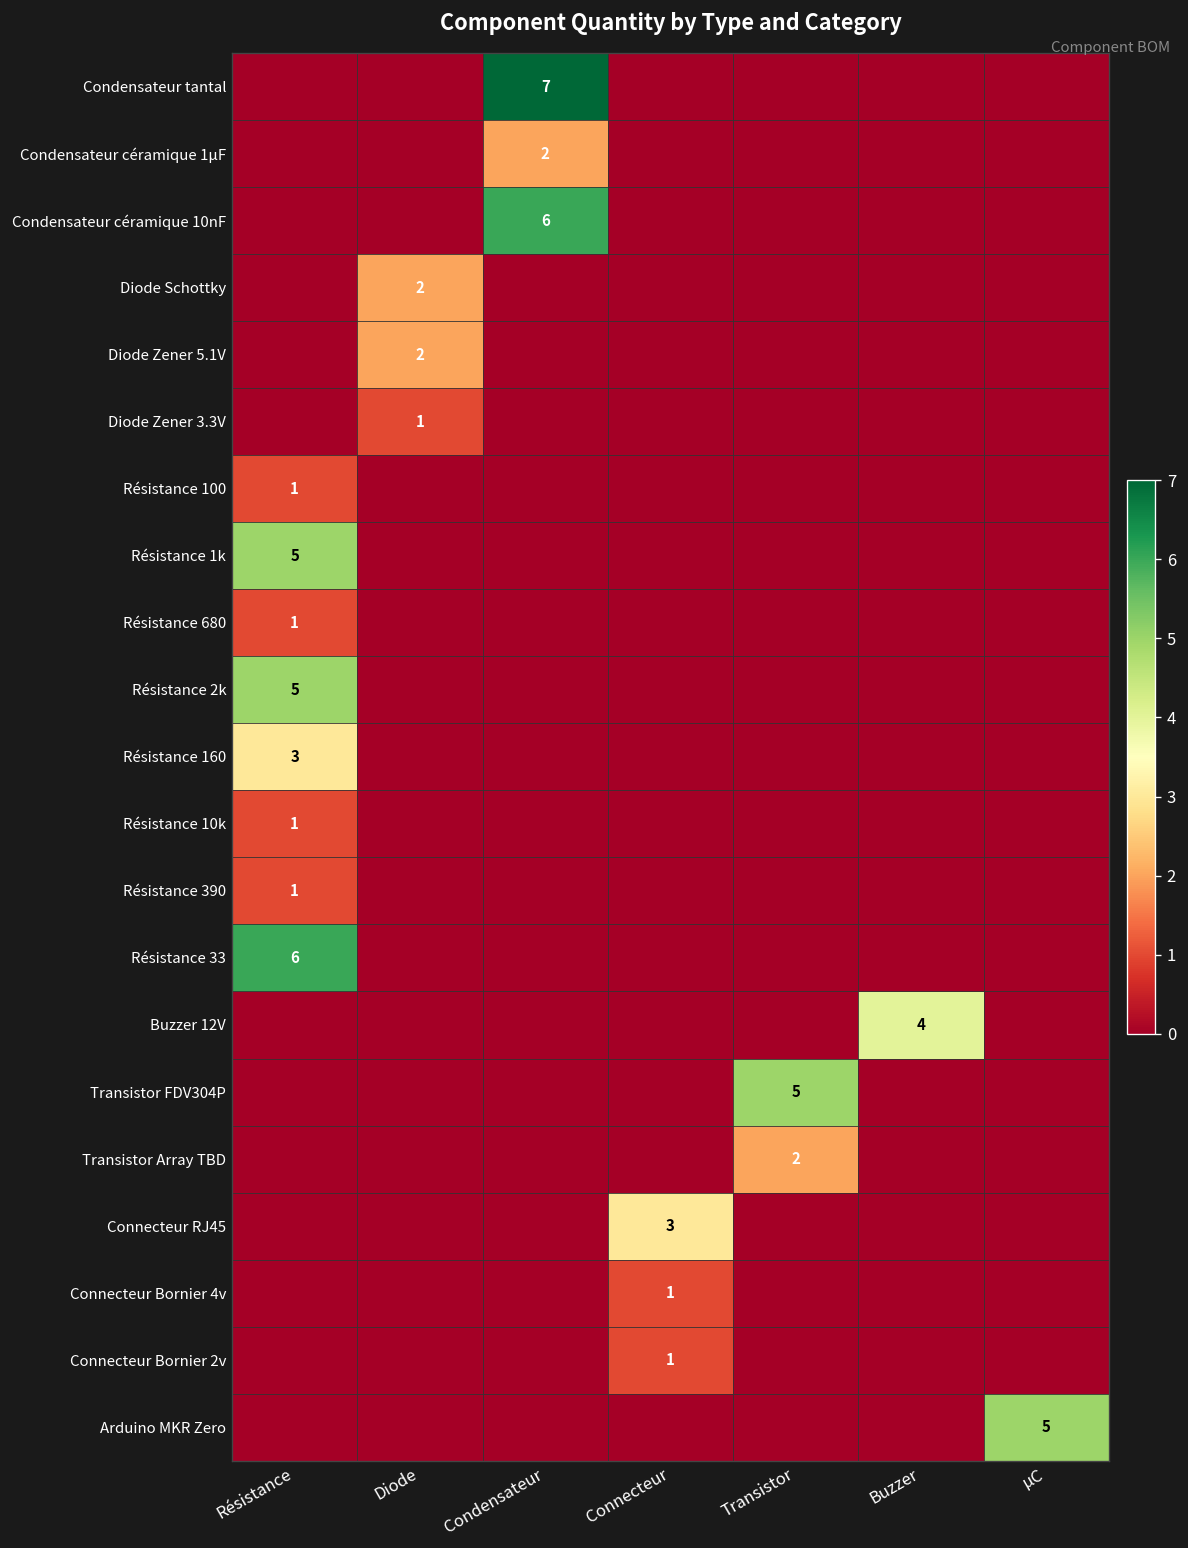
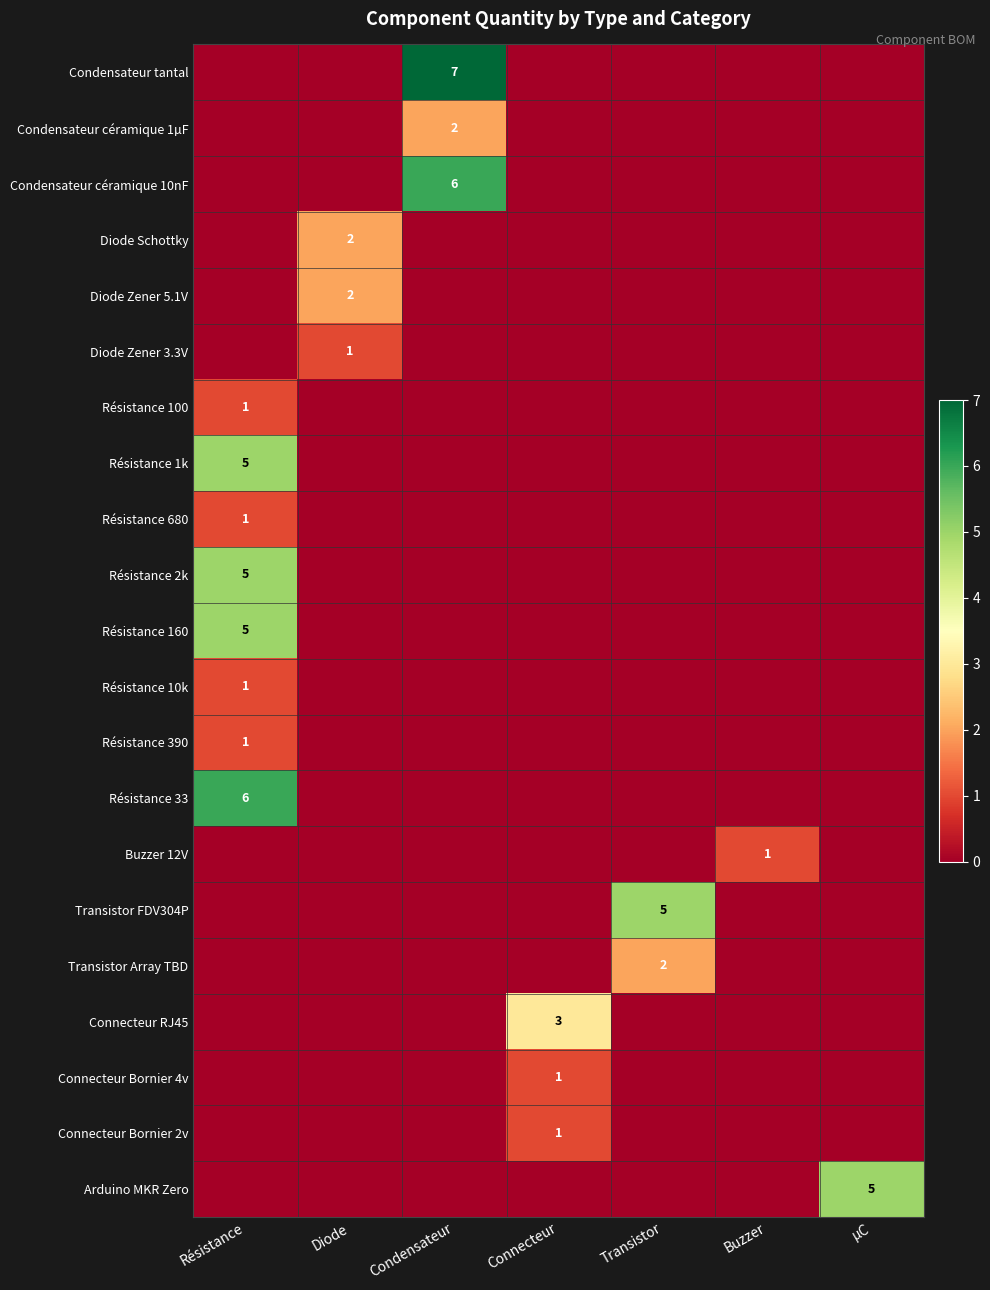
Résistance 160, Résistance: 3 -> 5
Buzzer 12V, Buzzer: 4 -> 1
